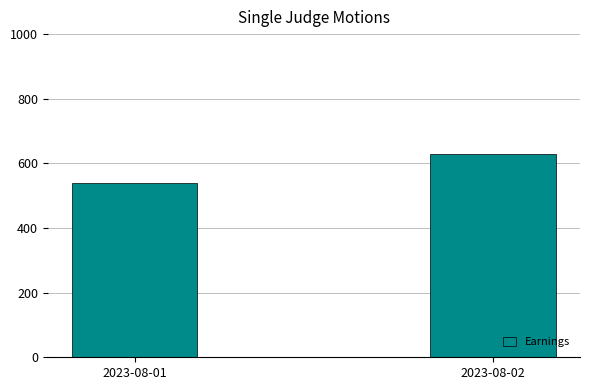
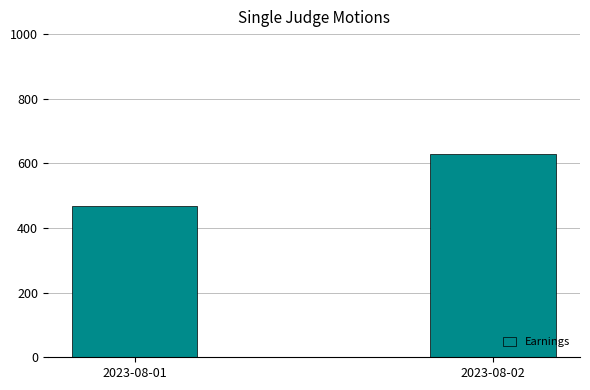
2023-08-01: 540 -> 470
